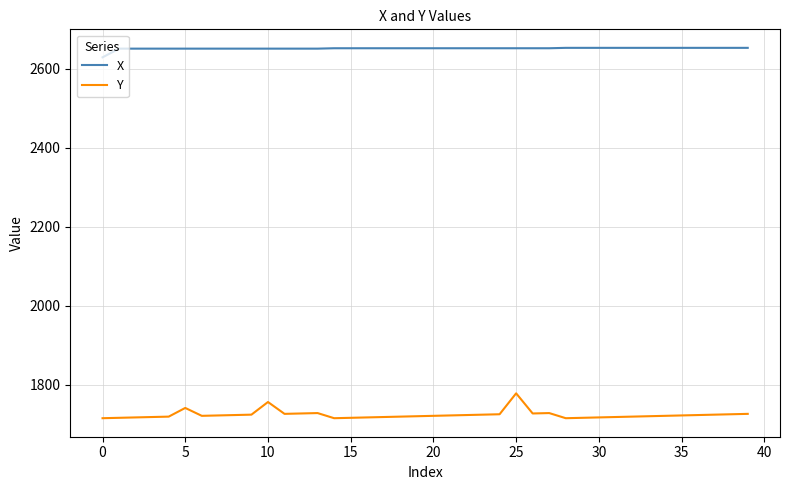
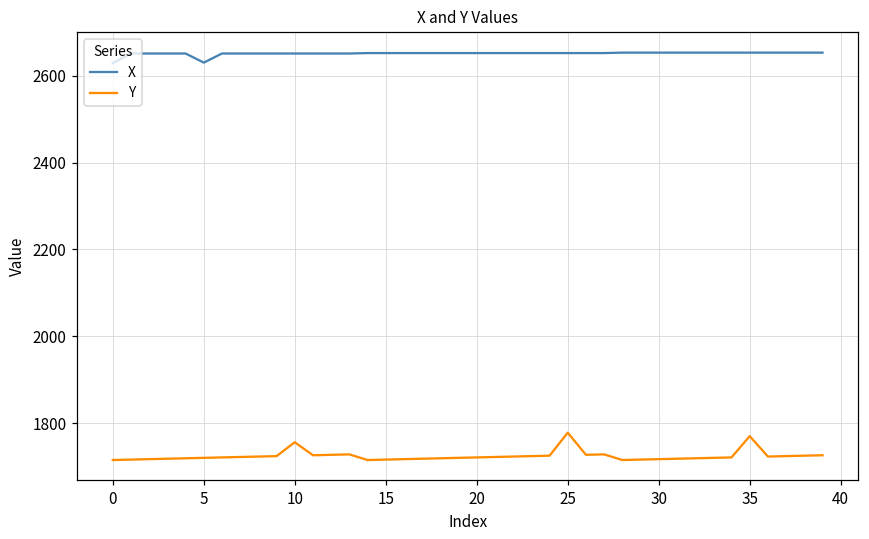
X, 5: 2650 -> 2630
Y, 5: 1740 -> 1720
Y, 35: 1720 -> 1770
